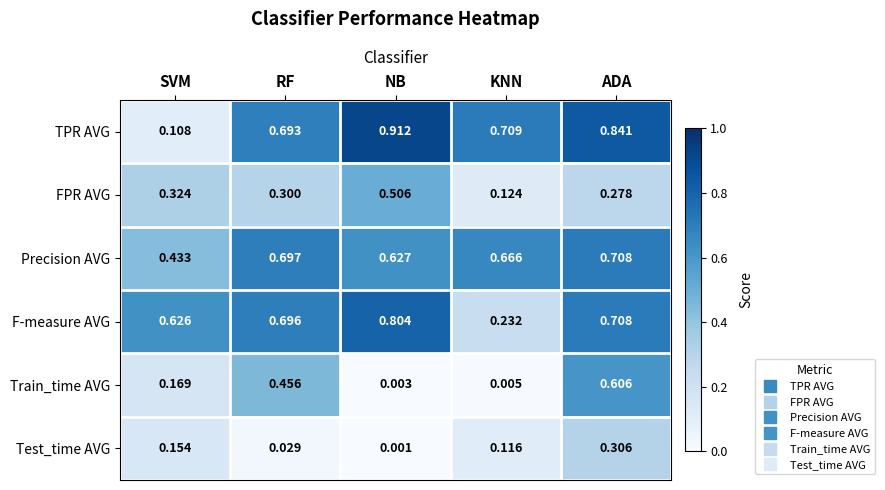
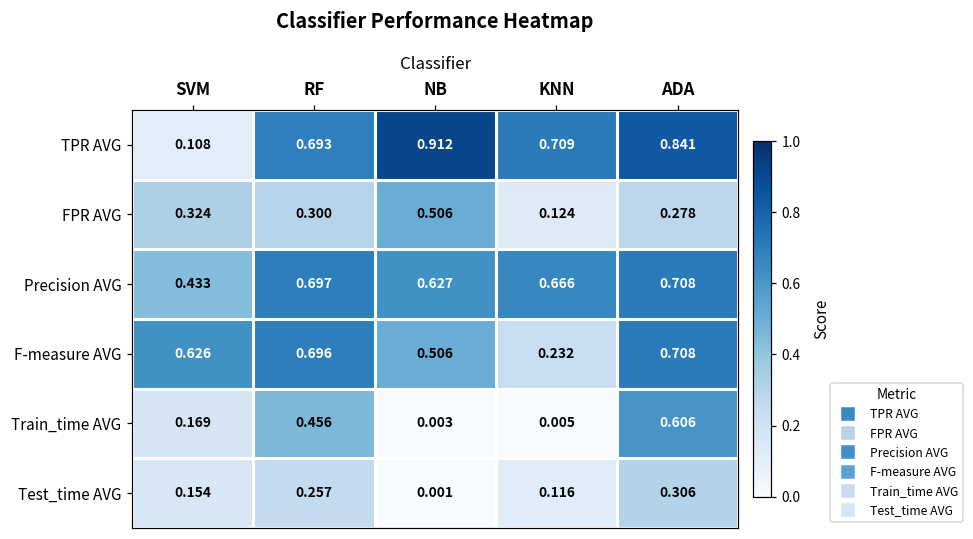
F-measure AVG, NB: 0.804 -> 0.506
Test_time AVG, RF: 0.029 -> 0.257
